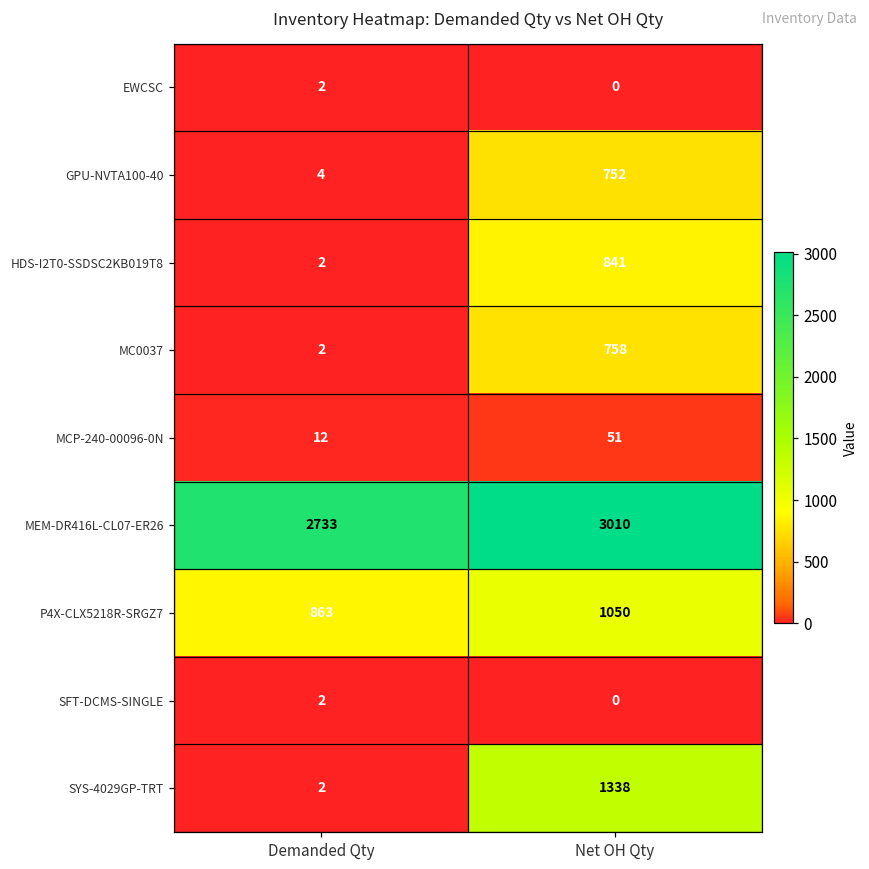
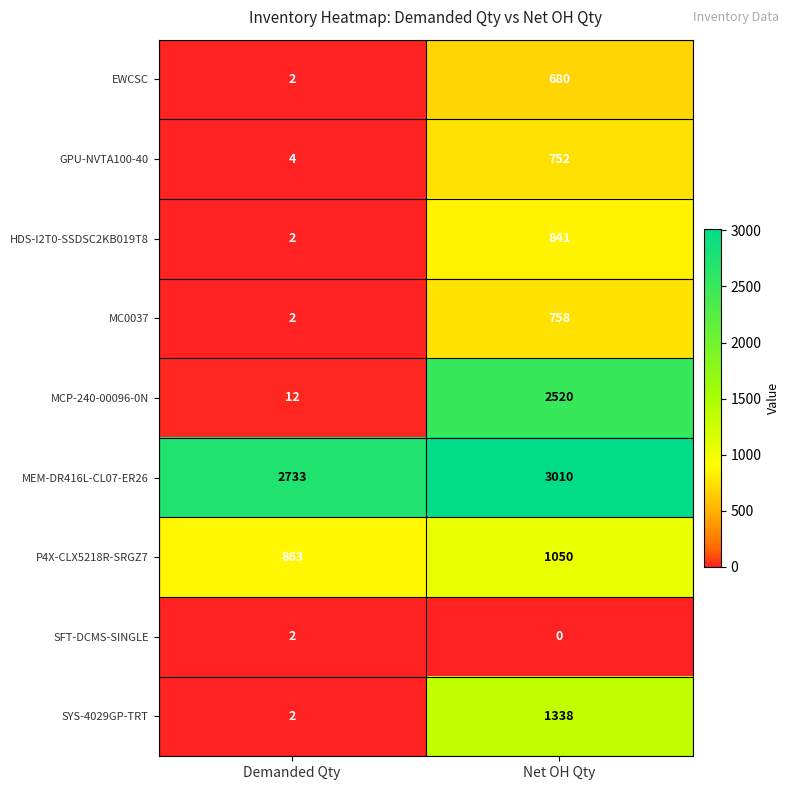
EWCSC, Net OH Qty: 0 -> 680
MCP-240-00096-0N, Net OH Qty: 51 -> 2520
